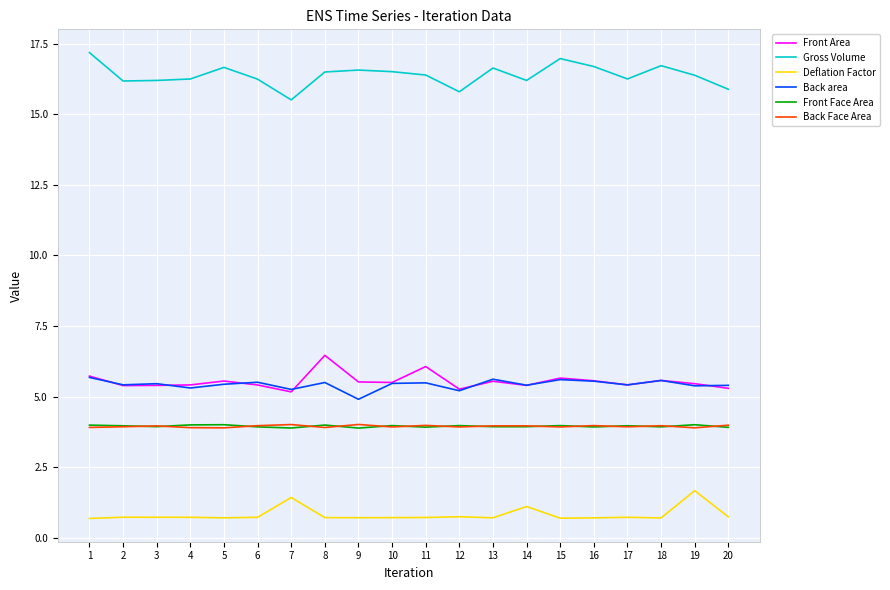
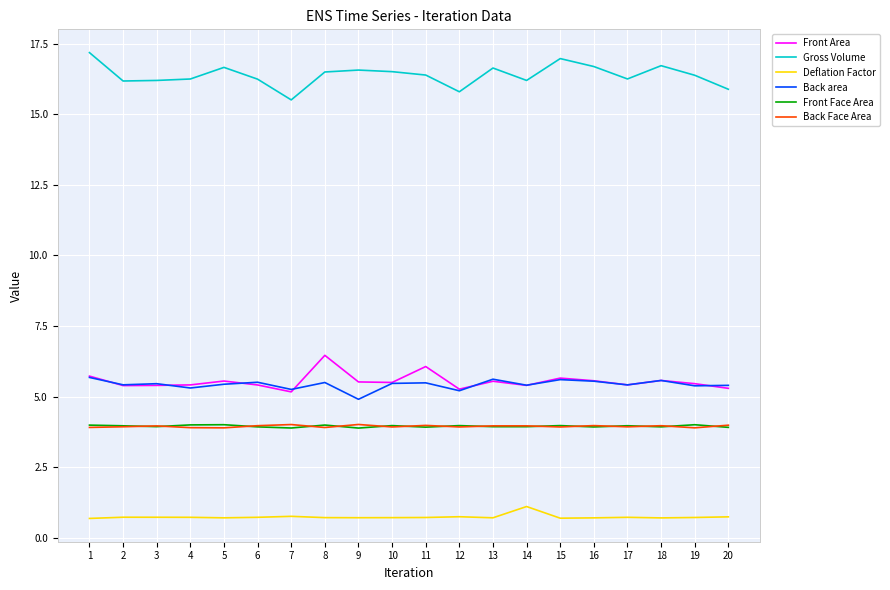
Deflation Factor, 7: 1.4 -> 0.8
Deflation Factor, 19: 1.7 -> 0.7
